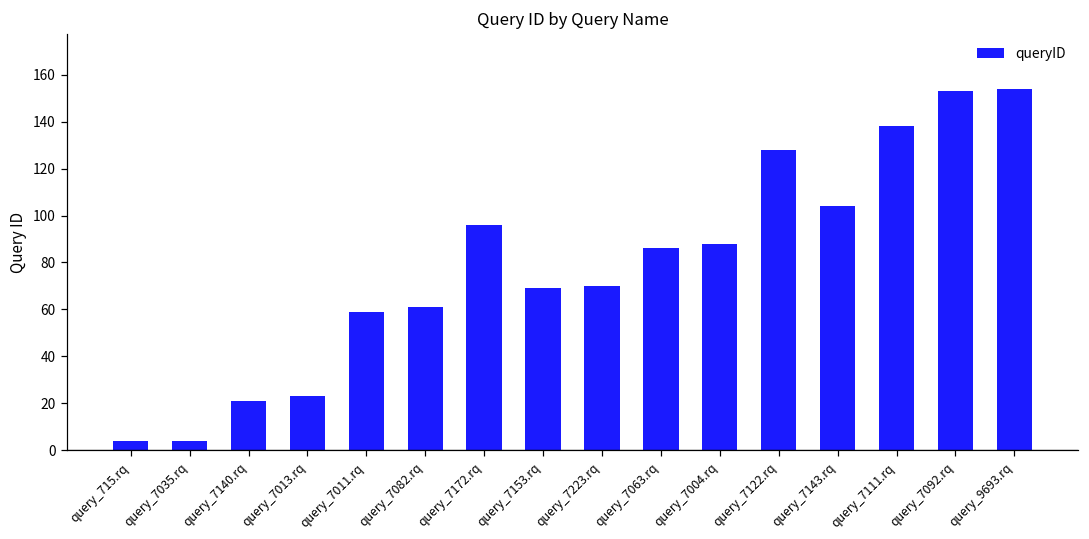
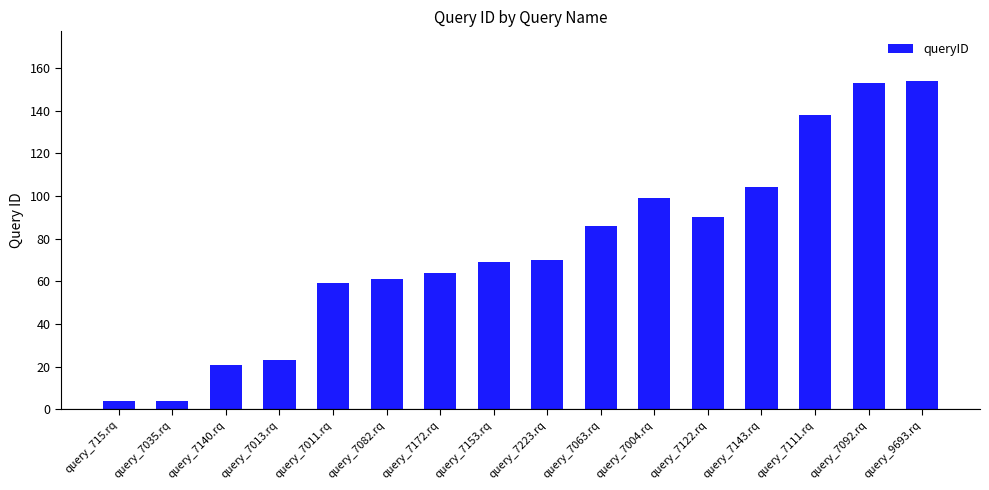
query_7172.rq: 96 -> 64
query_7004.rq: 88 -> 99
query_7122.rq: 128 -> 90
